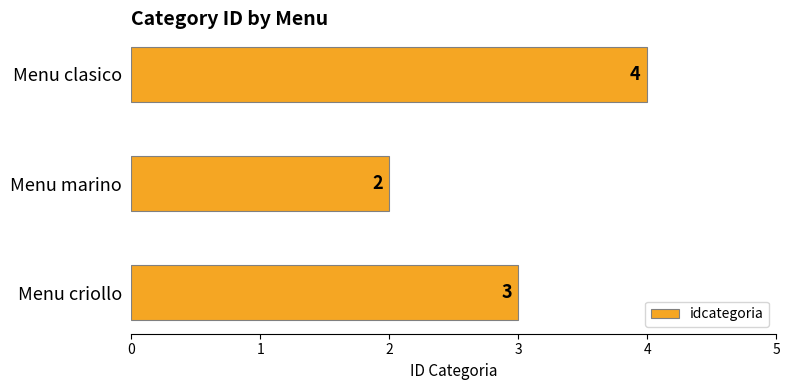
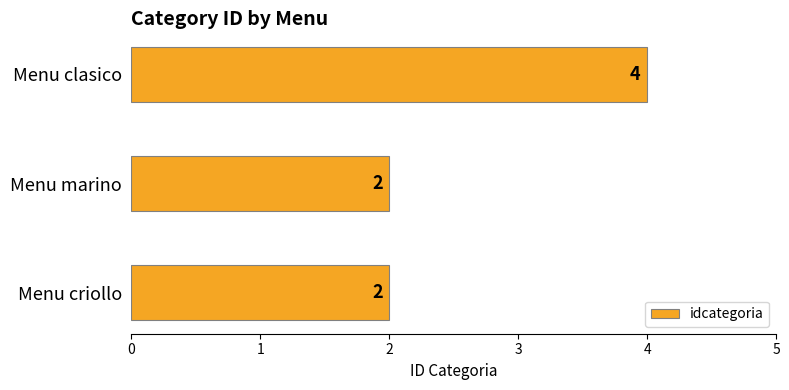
Menu criollo: 3 -> 2
